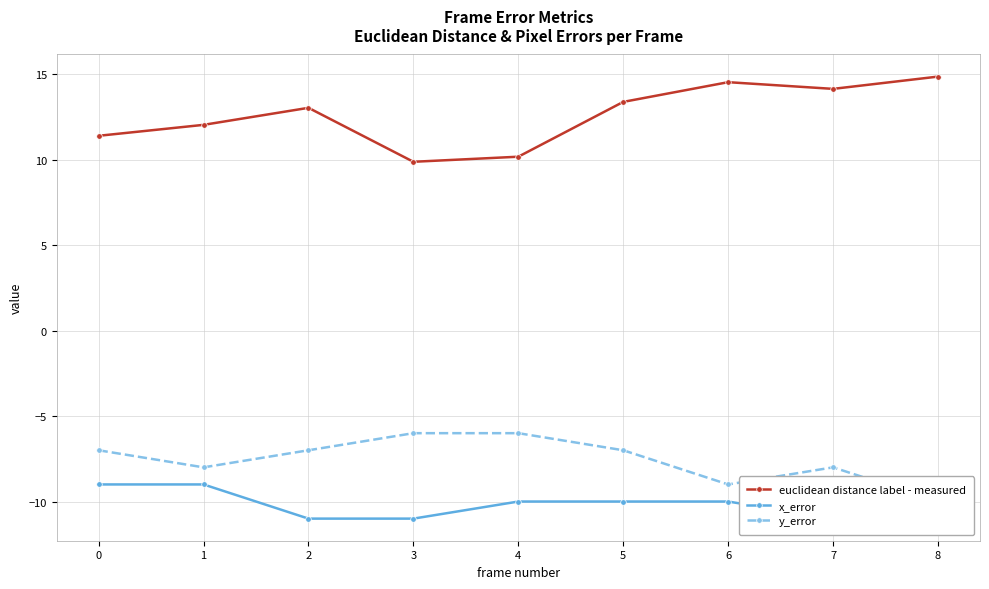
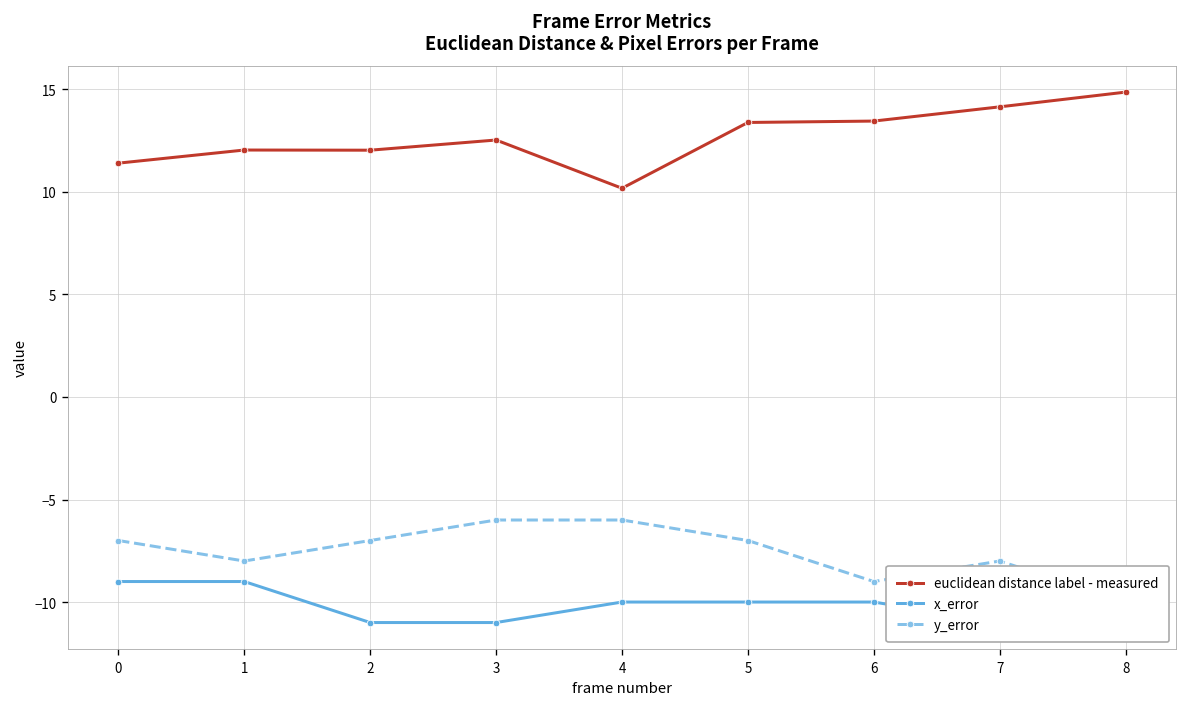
euclidean distance label - measured, 2: 13.0 -> 12.0
euclidean distance label - measured, 3: 9.9 -> 12.5
euclidean distance label - measured, 6: 14.5 -> 13.5
